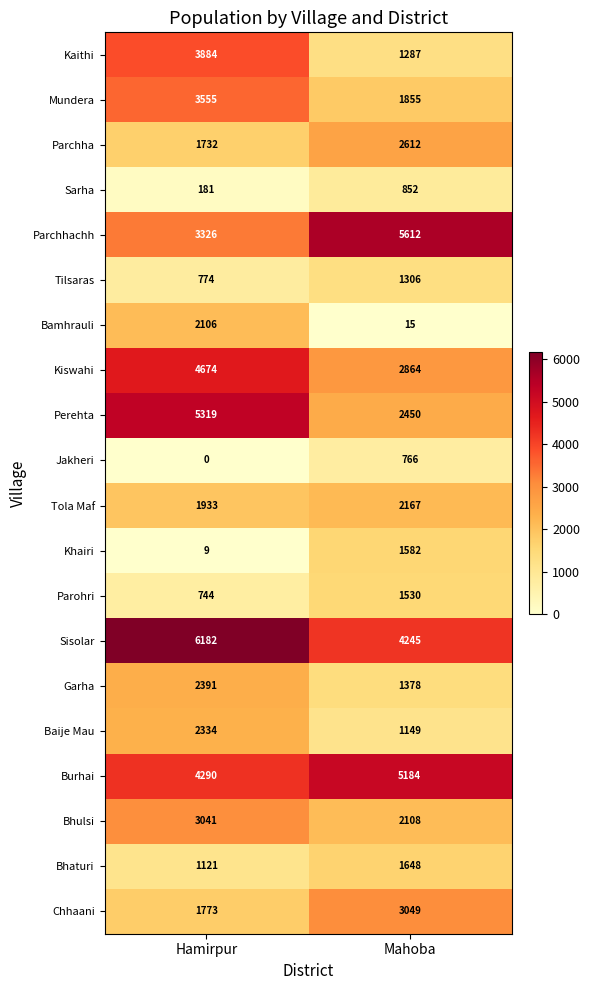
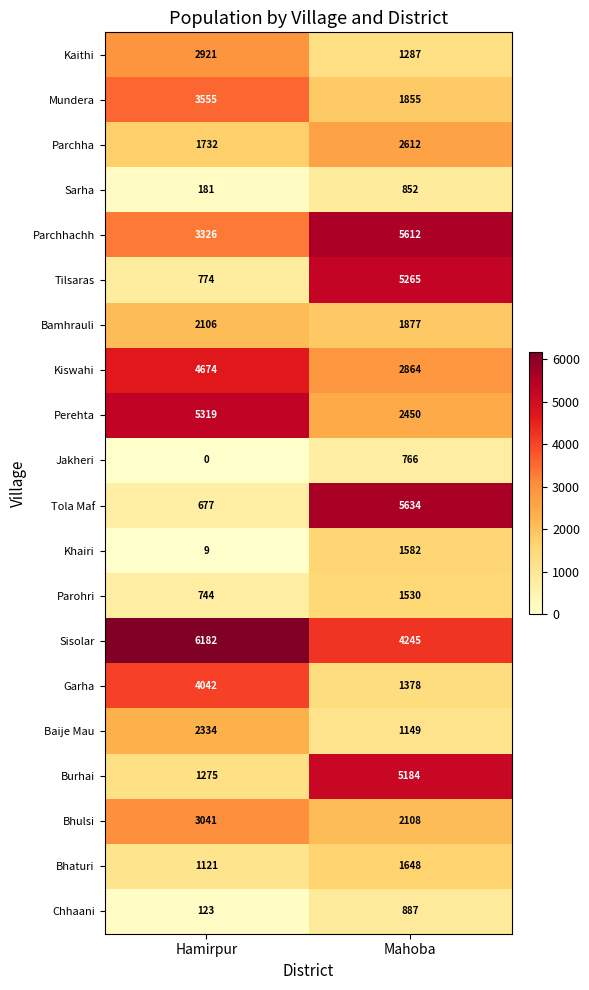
Kaithi, Hamirpur: 3884 -> 2921
Tilsaras, Mahoba: 1306 -> 5265
Bamhrauli, Mahoba: 15 -> 1877
Tola Maf, Hamirpur: 1933 -> 677
Tola Maf, Mahoba: 2167 -> 5634
Garha, Hamirpur: 2391 -> 4042
Burhai, Hamirpur: 4290 -> 1275
Chhaani, Hamirpur: 1773 -> 123
Chhaani, Mahoba: 3049 -> 887
